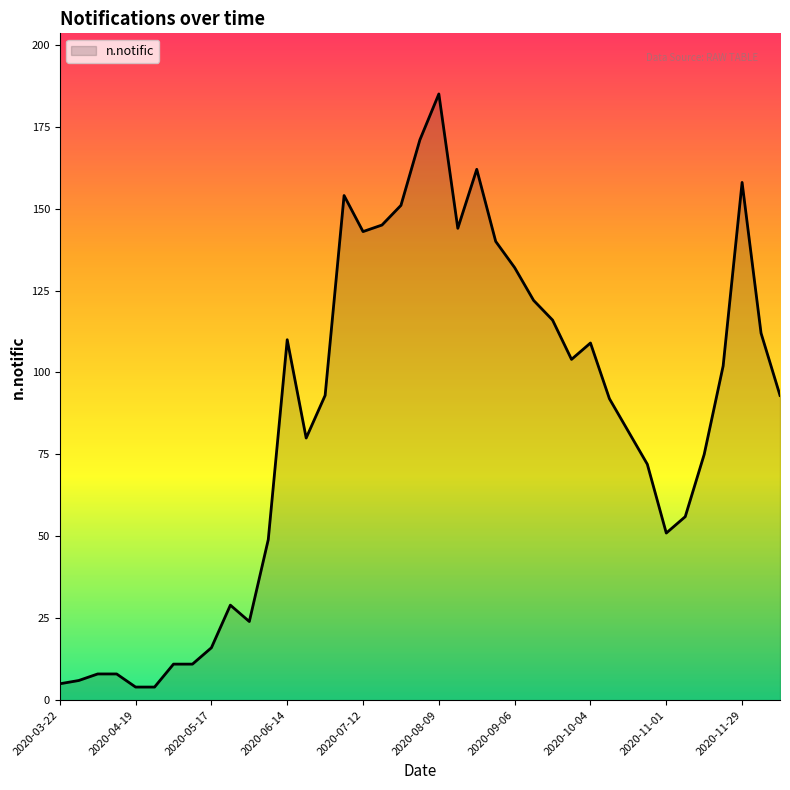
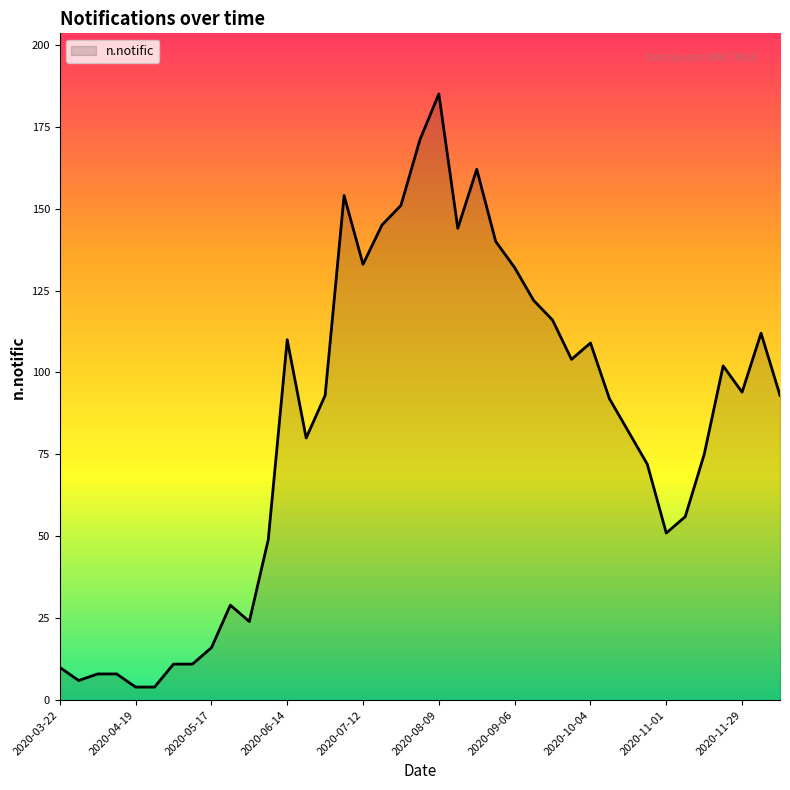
2020-03-22: 5 -> 10
2020-07-12: 143 -> 133
2020-11-29: 158 -> 94
